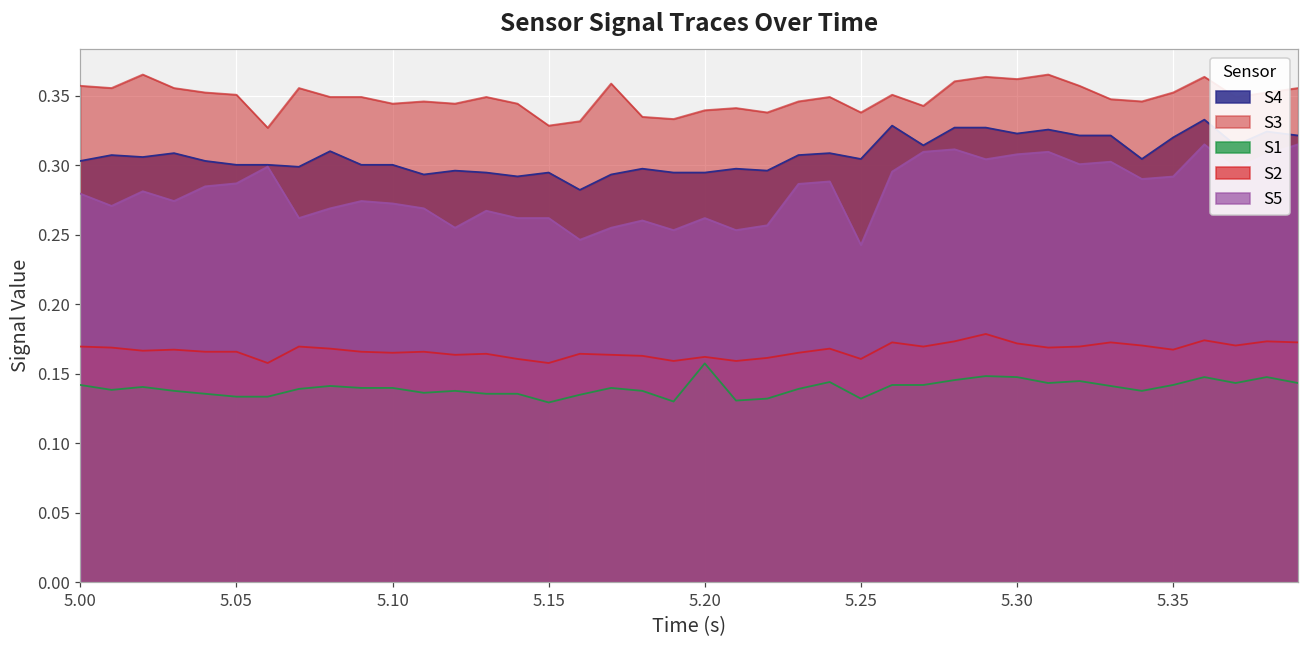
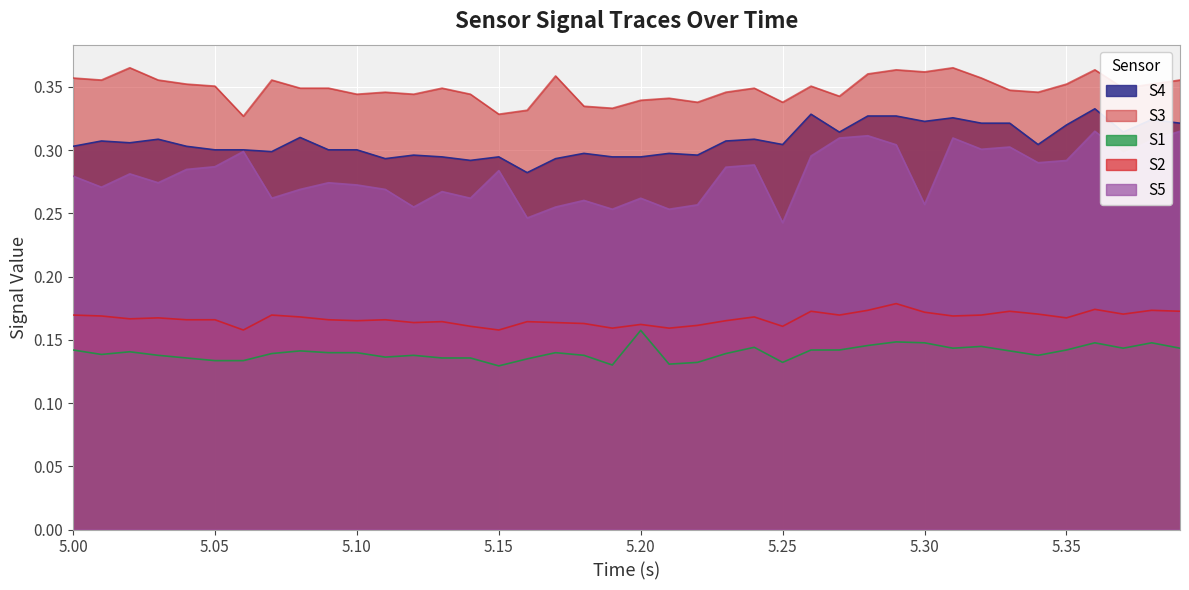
S5, 5.15: 0.262 -> 0.284
S5, 5.30: 0.308 -> 0.257
